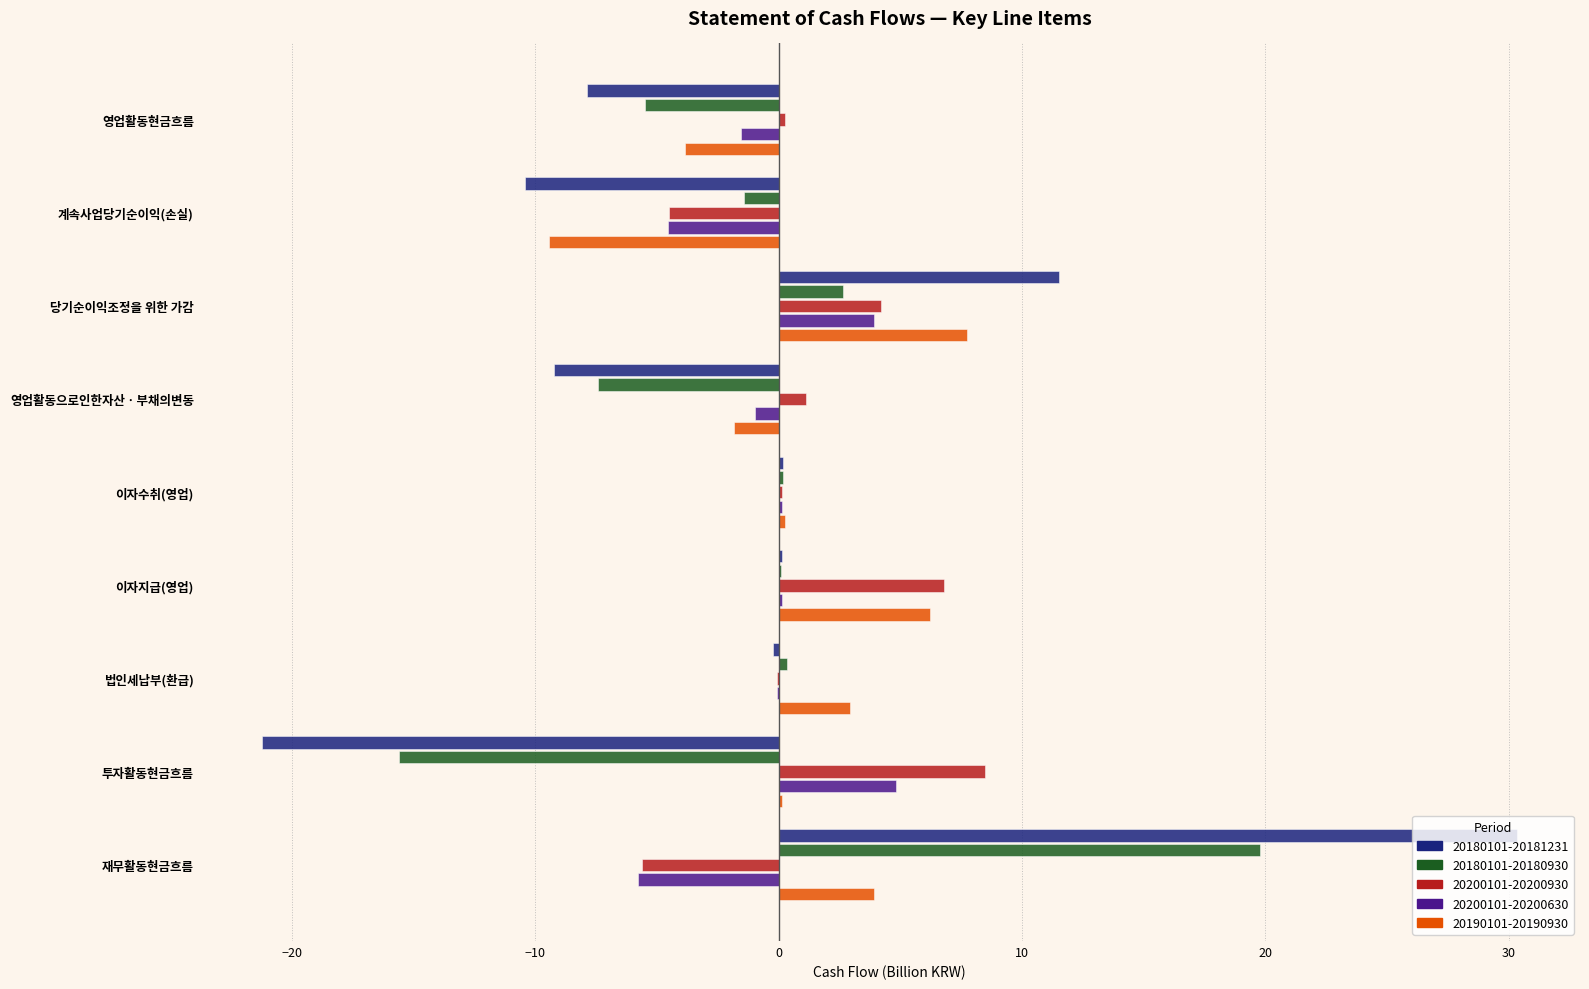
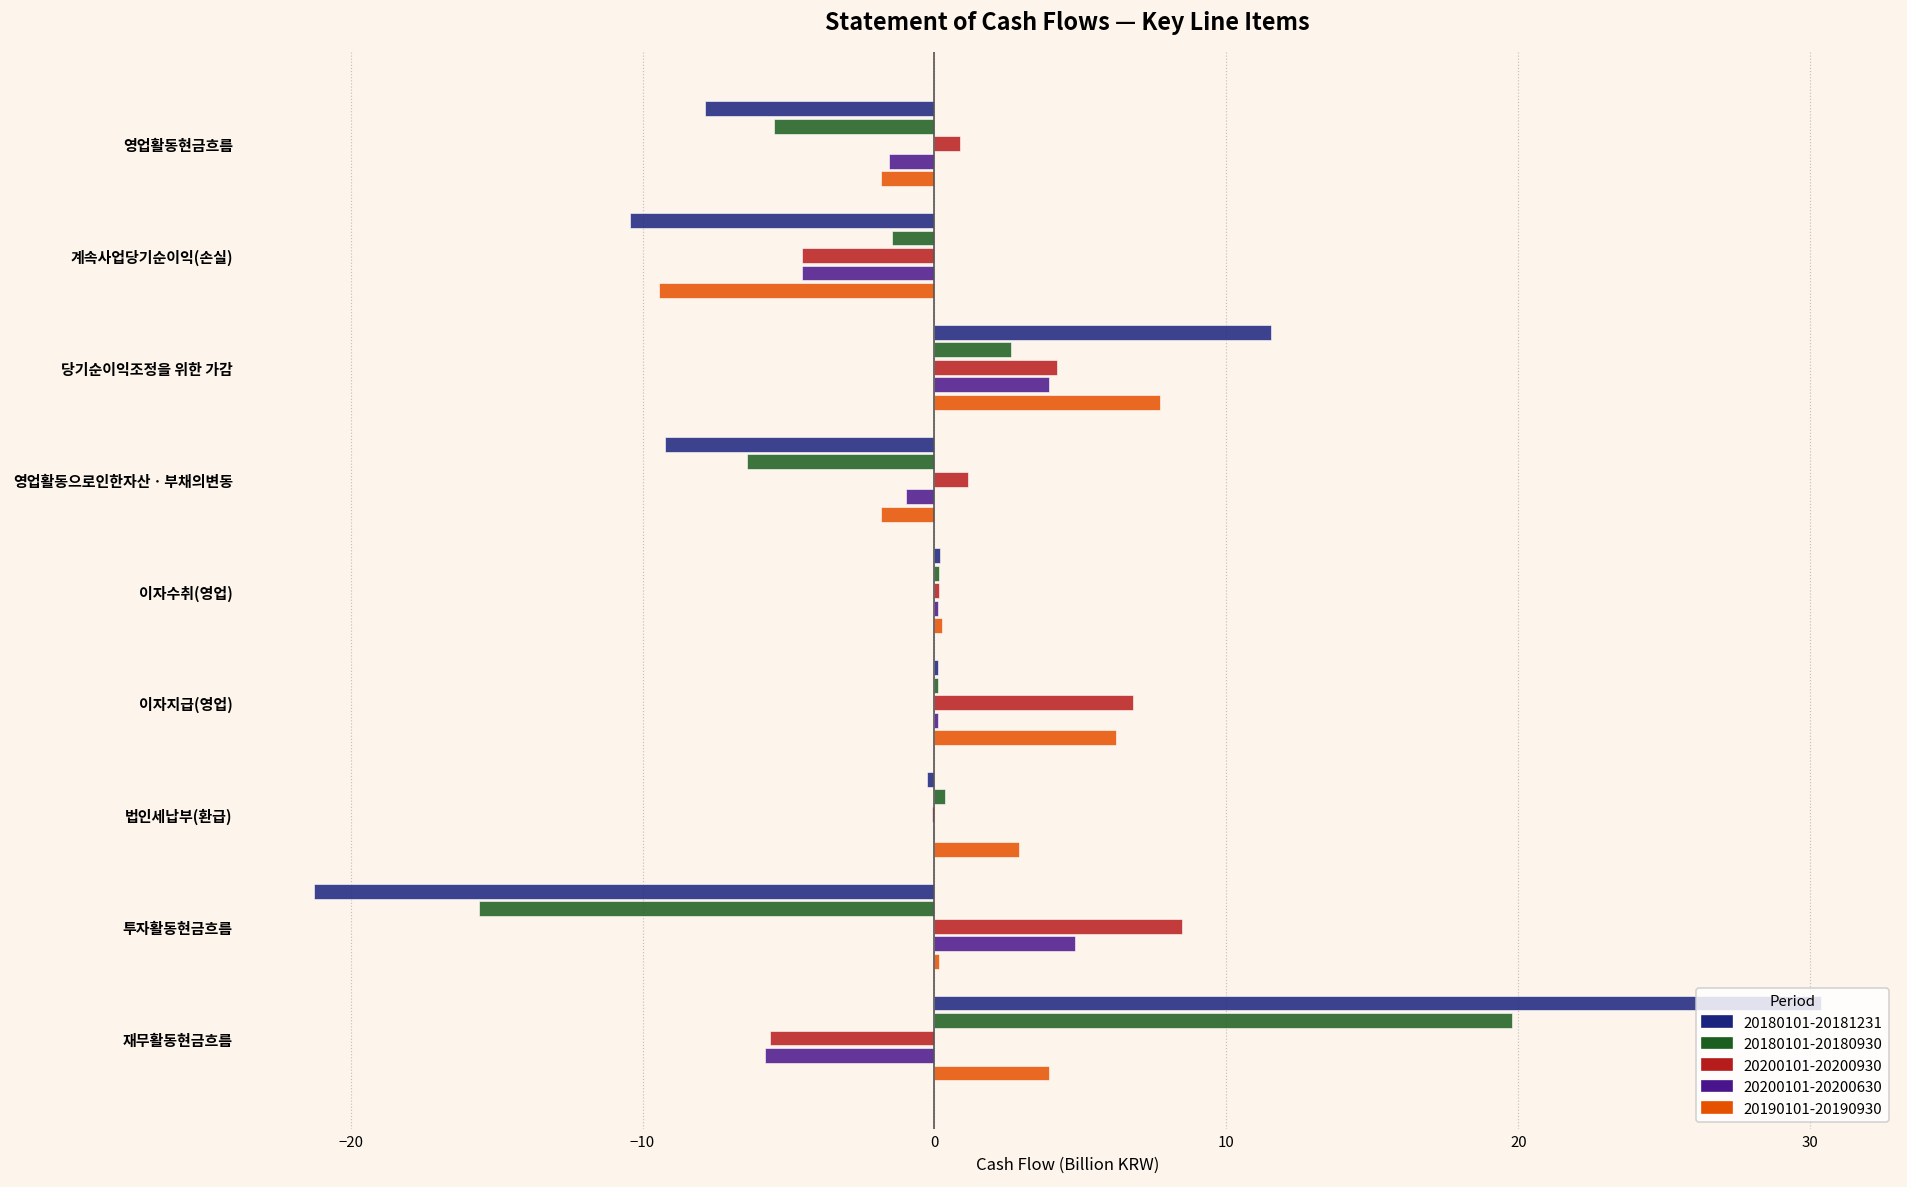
20200101-20200930, 영업활동현금흐름: 0.3 -> 0.9
20190101-20190930, 영업활동현금흐름: -3.8 -> -1.8
20180101-20180930, 영업활동으로인한자산ㆍ부채의변동: -7.4 -> -6.4
